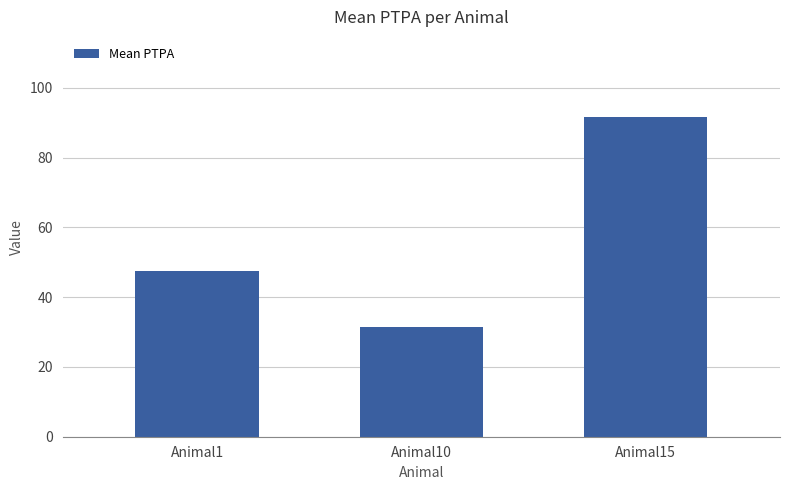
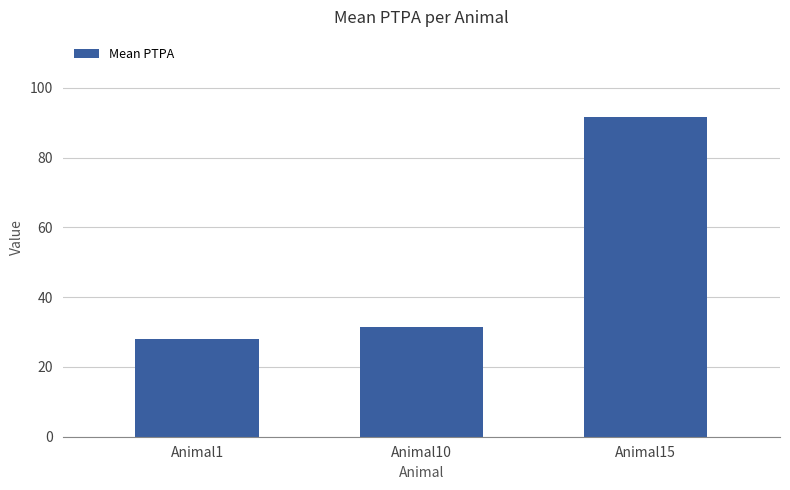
Animal1: 48 -> 28
